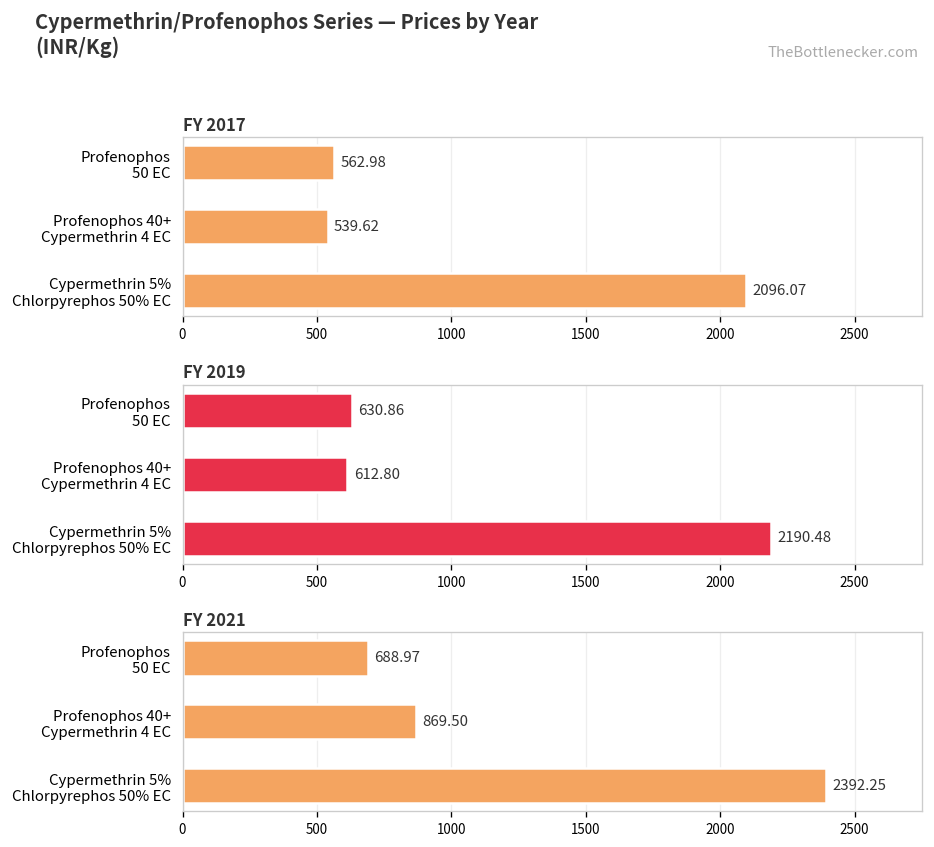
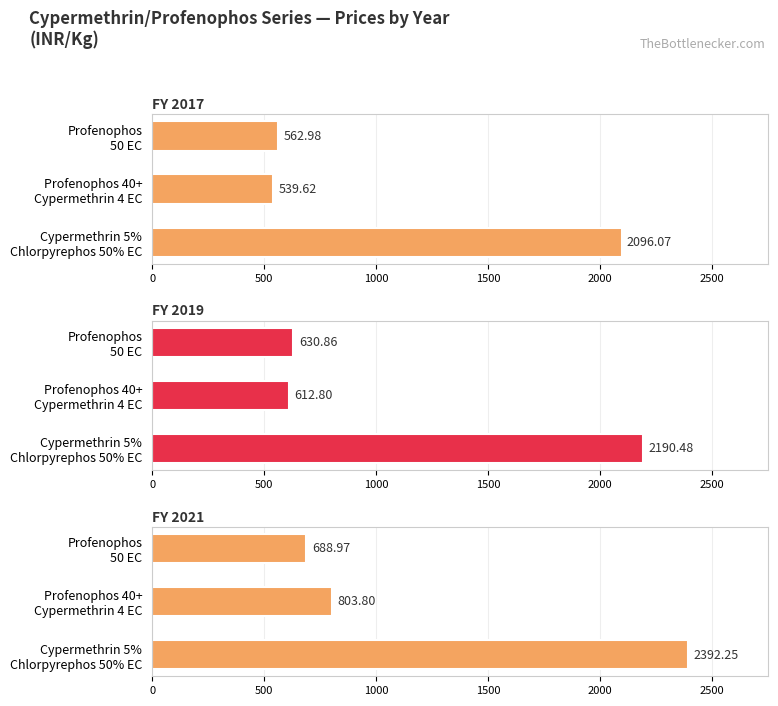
FY 2021, Profenophos 40+ Cypermethrin 4 EC: 869.50 -> 803.80
